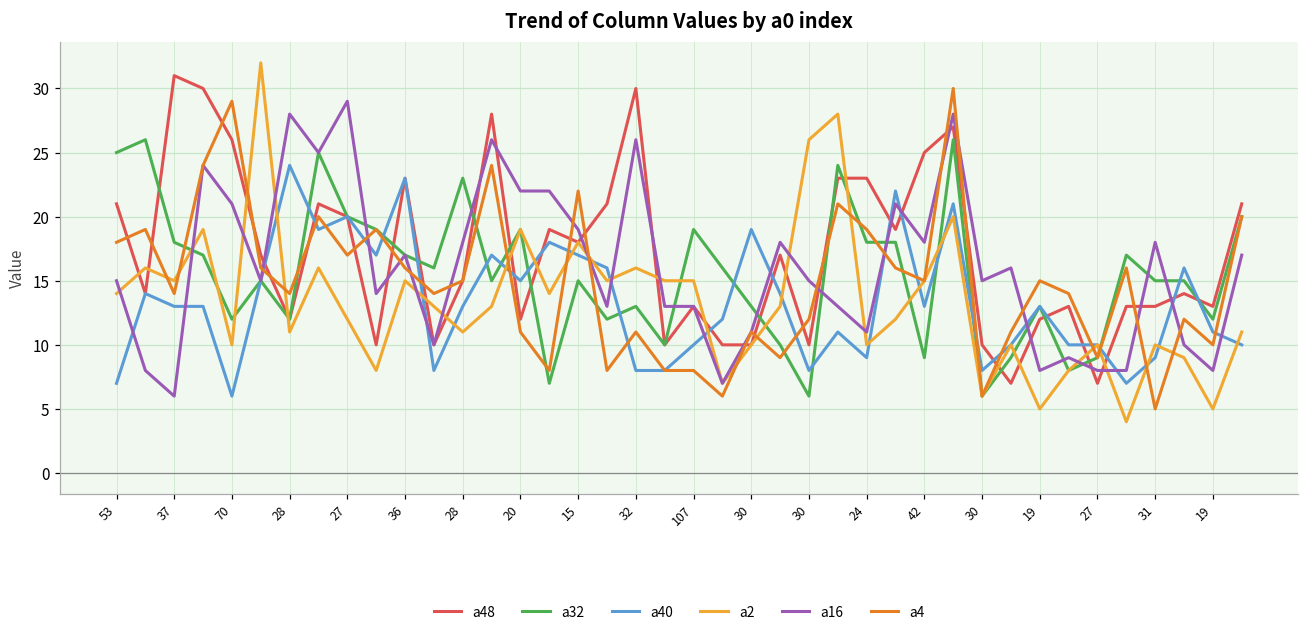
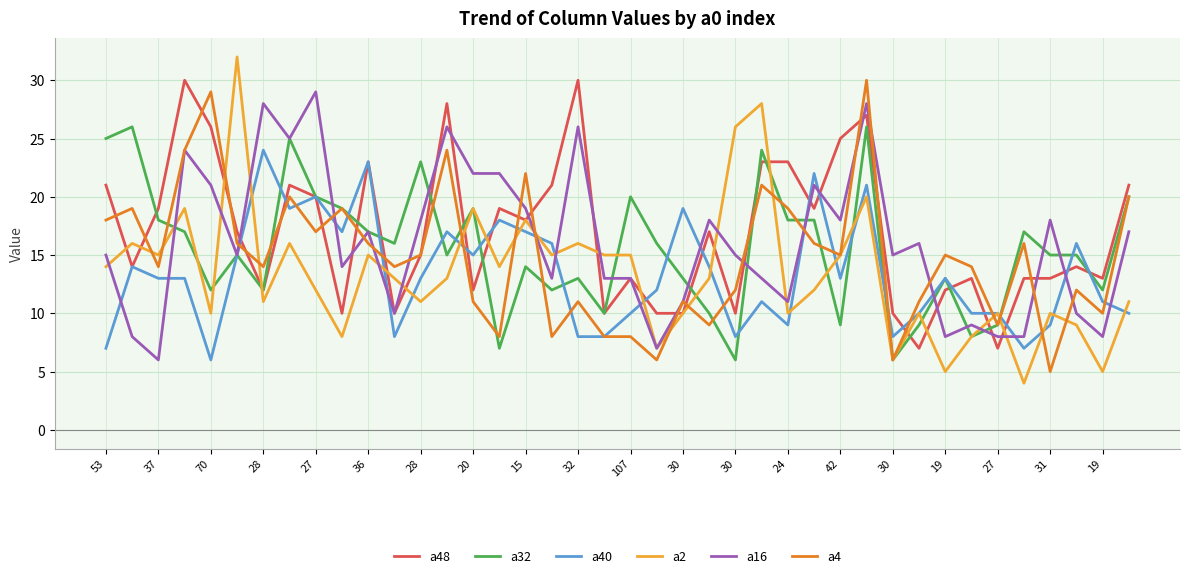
a48, 37: 31 -> 19
a32, 15: 15 -> 14
a32, 107: 19 -> 20
